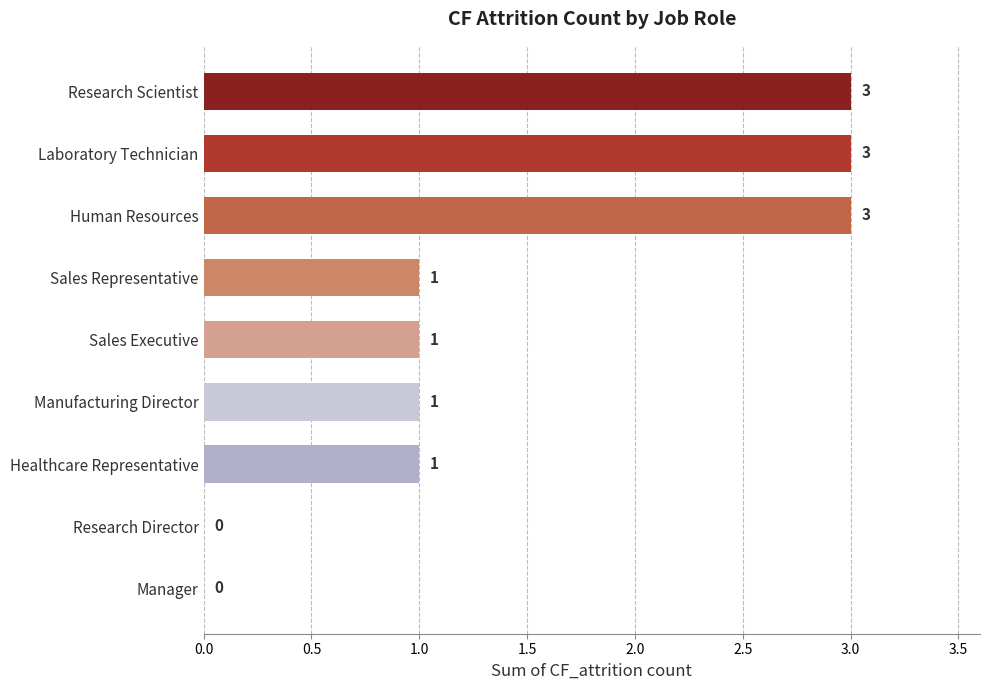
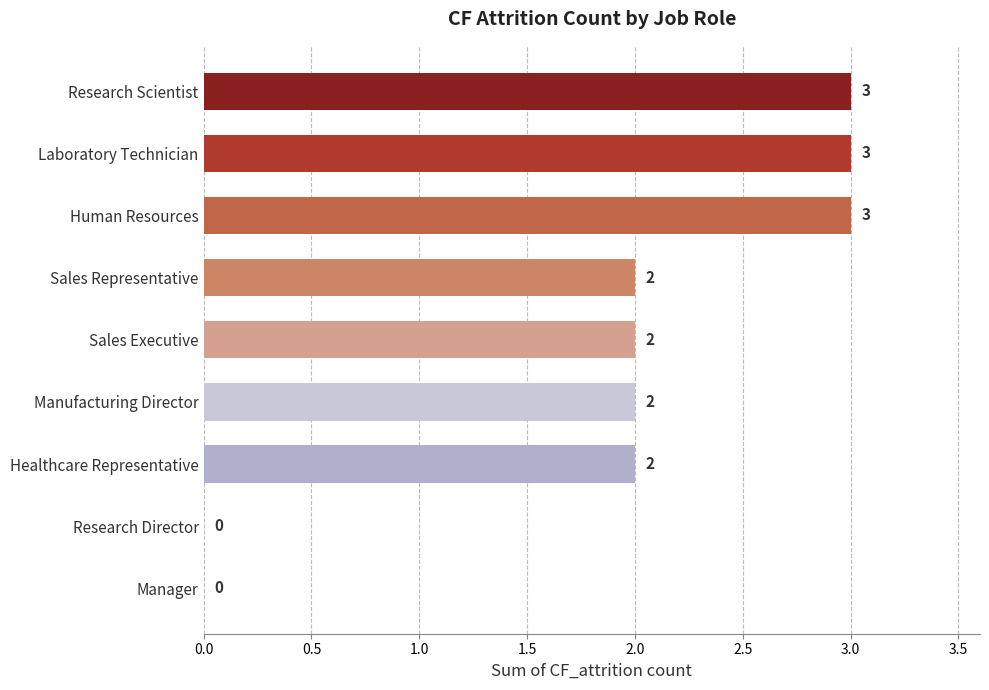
Sales Representative: 1 -> 2
Sales Executive: 1 -> 2
Manufacturing Director: 1 -> 2
Healthcare Representative: 1 -> 2
